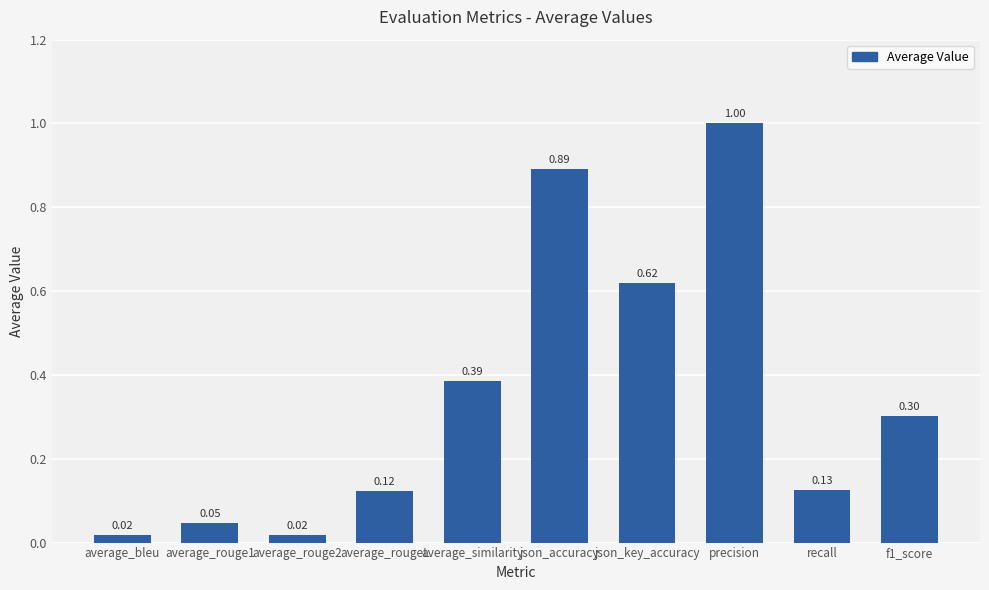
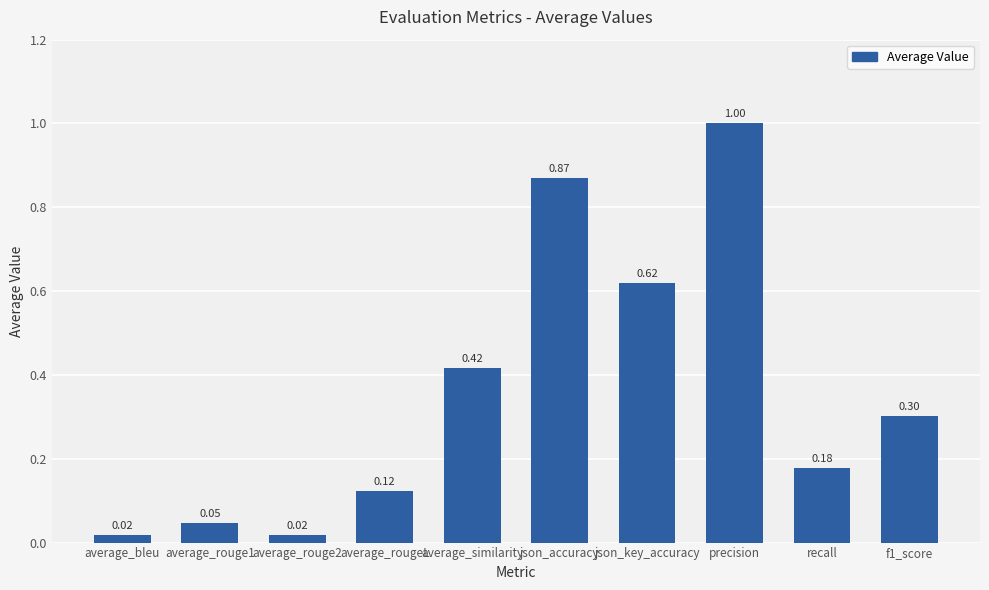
average_similarity: 0.39 -> 0.42
json_accuracy: 0.89 -> 0.87
recall: 0.13 -> 0.18
